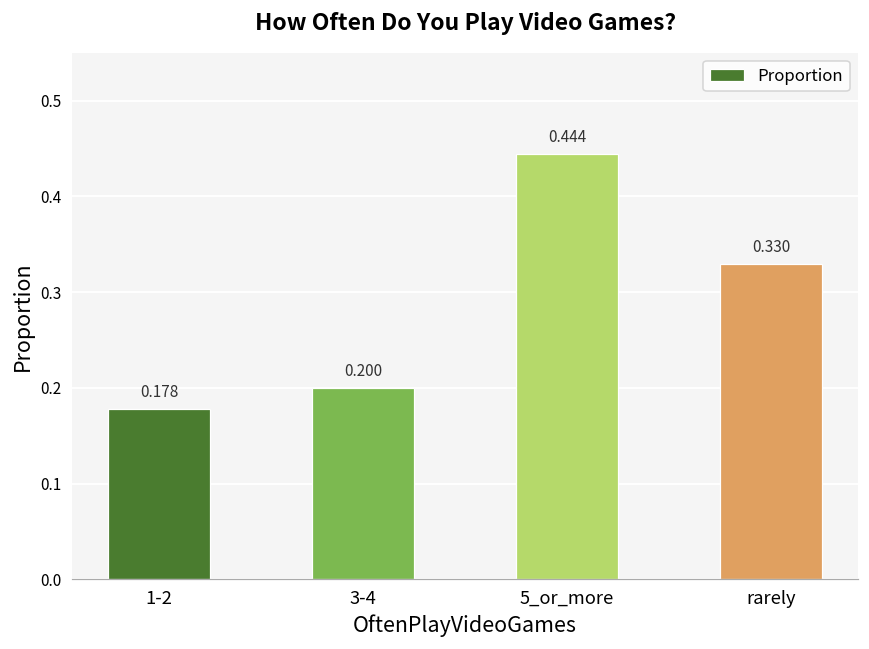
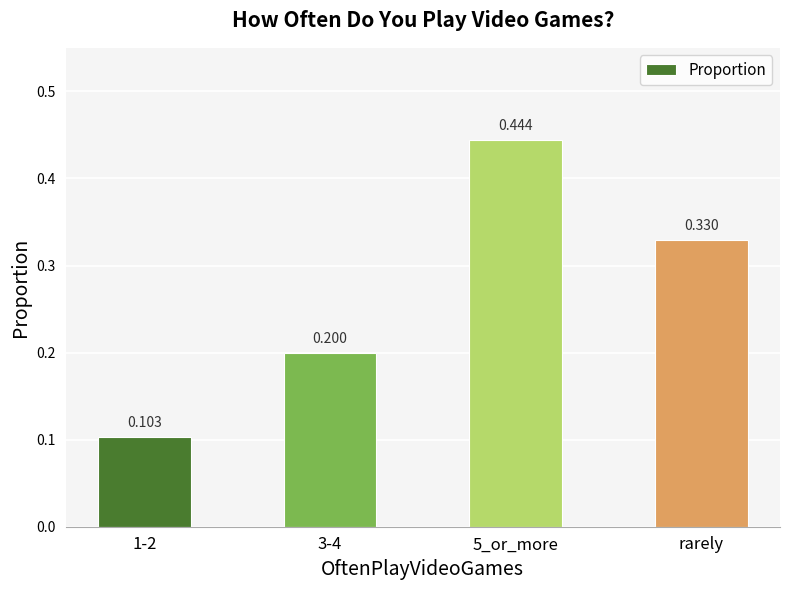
1-2: 0.178 -> 0.103
